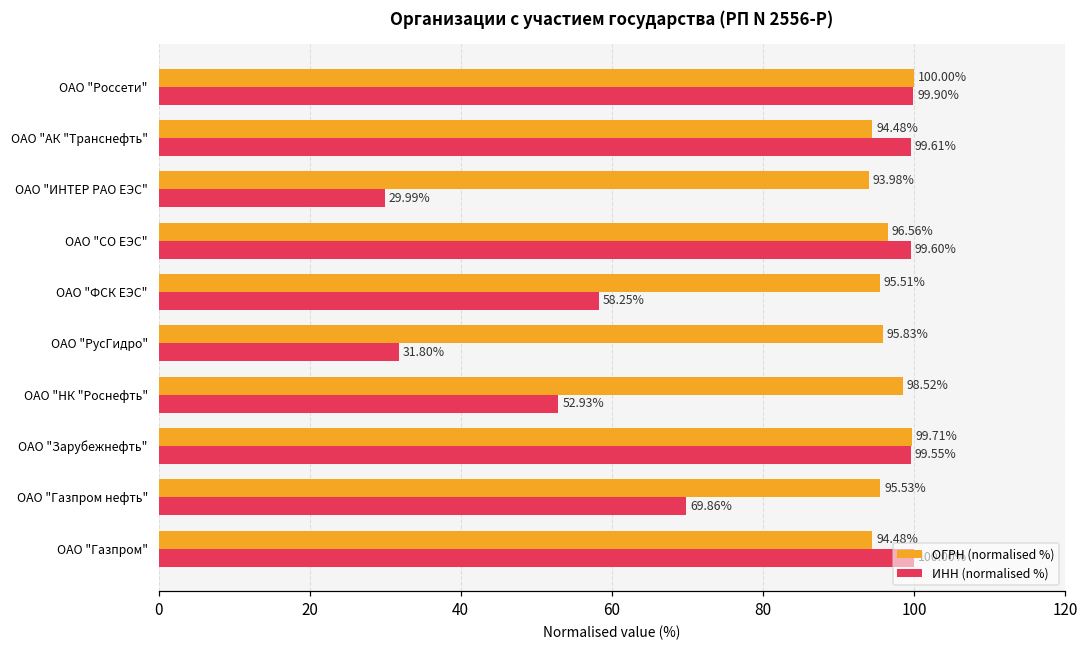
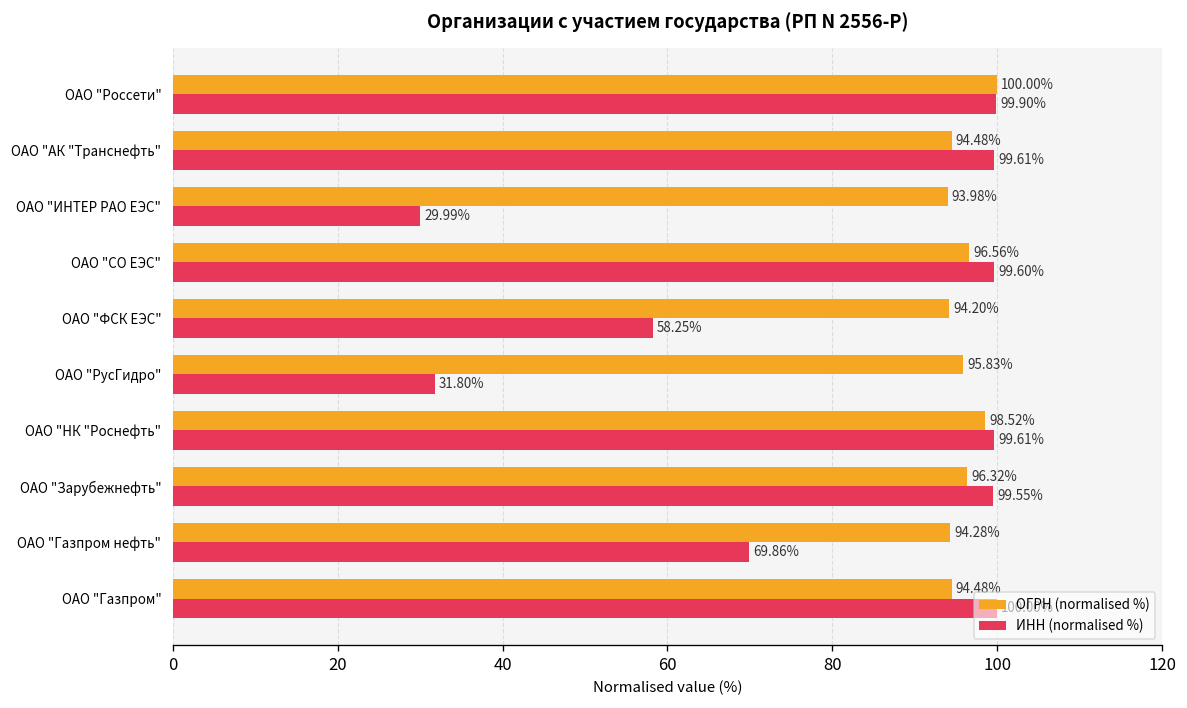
ОГРН (normalised %), ОАО "ФСК ЕЭС": 95.51% -> 94.20%
ИНН (normalised %), ОАО "НК "Роснефть": 52.93% -> 99.61%
ОГРН (normalised %), ОАО "Зарубежнефть": 99.71% -> 96.32%
ОГРН (normalised %), ОАО "Газпром нефть": 95.53% -> 94.28%
